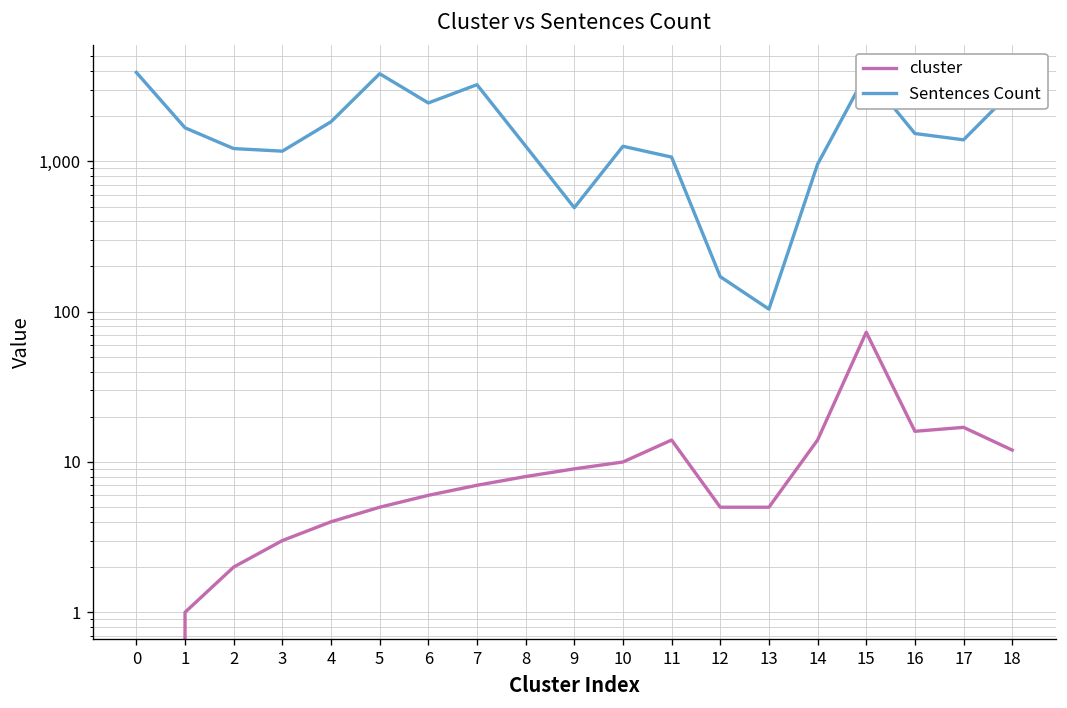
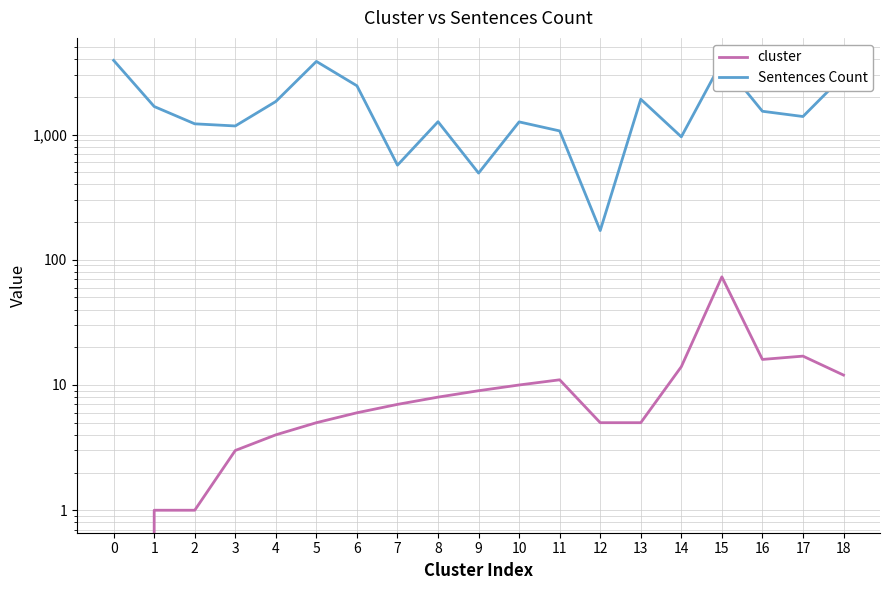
cluster, 2: 2 -> 1
Sentences Count, 7: 3,200 -> 600
cluster, 11: 14 -> 11
Sentences Count, 13: 100 -> 1,900
